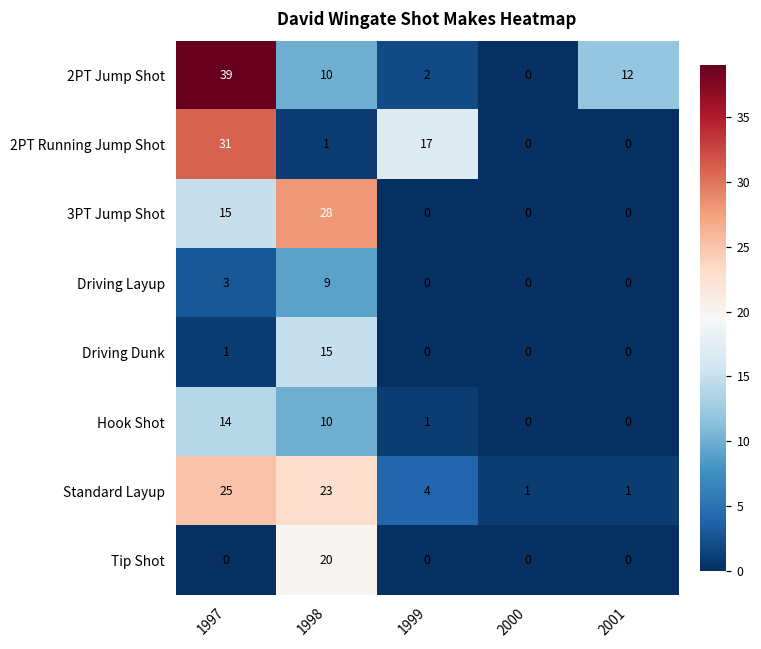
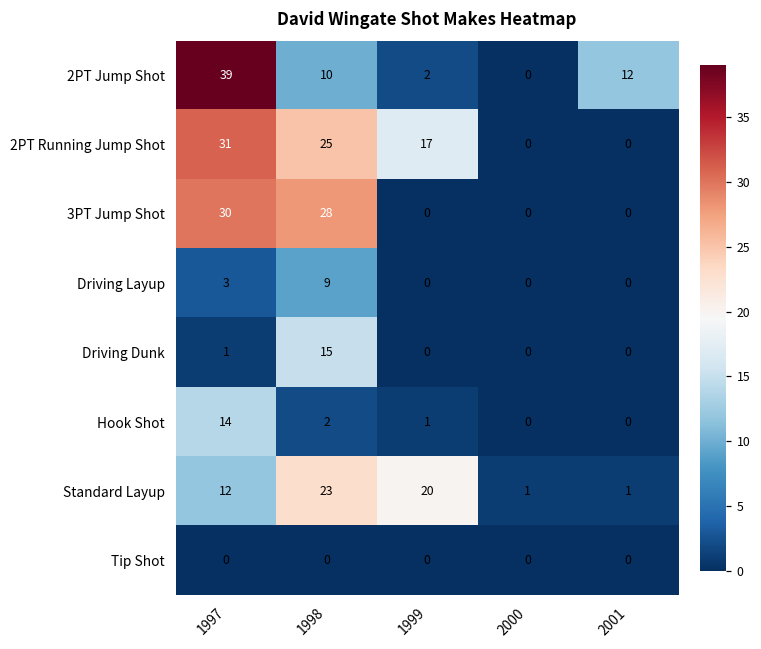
2PT Running Jump Shot, 1998: 1 -> 25
3PT Jump Shot, 1997: 15 -> 30
Hook Shot, 1998: 10 -> 2
Standard Layup, 1997: 25 -> 12
Standard Layup, 1999: 4 -> 20
Tip Shot, 1998: 20 -> 0
